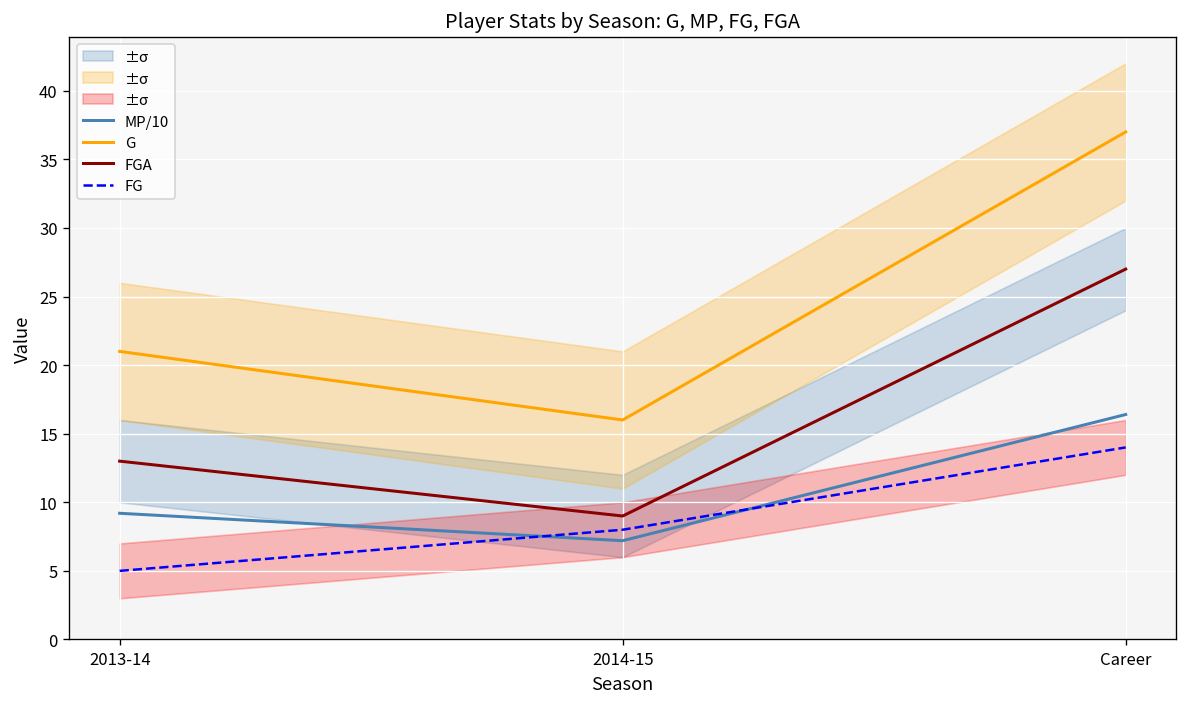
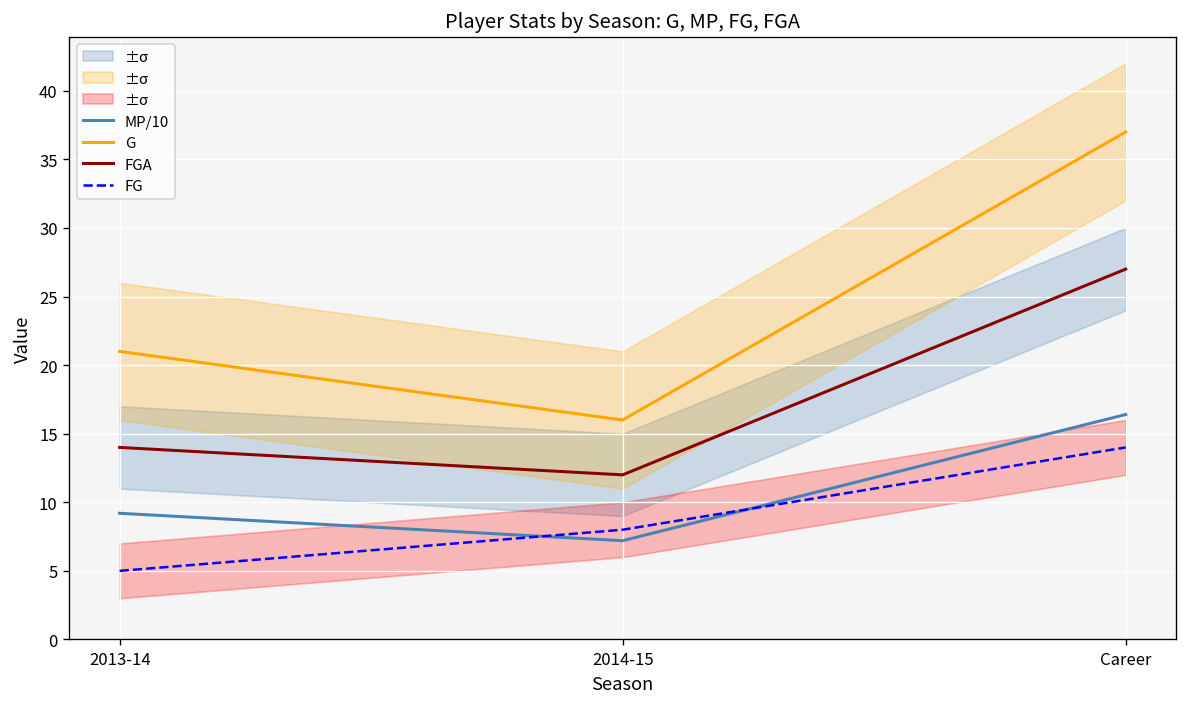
FGA, 2013-14: 13 -> 14
FGA, 2014-15: 9 -> 12
